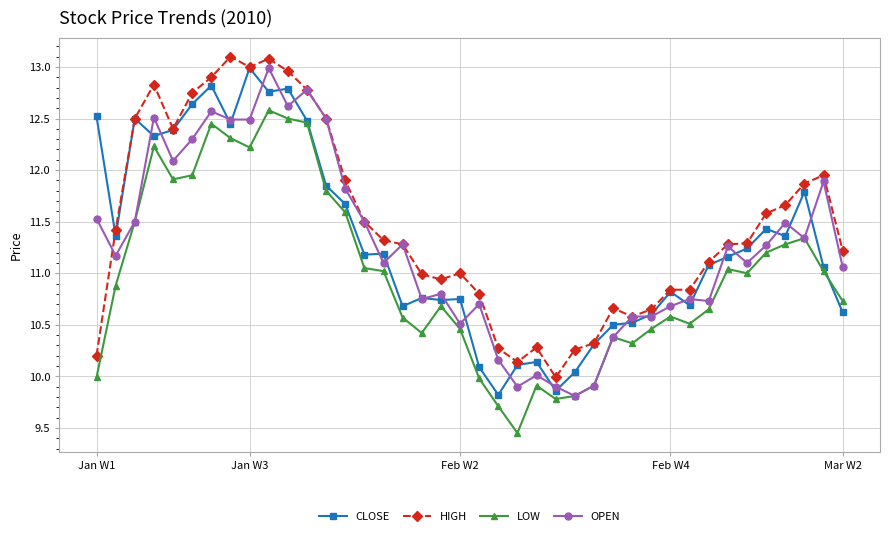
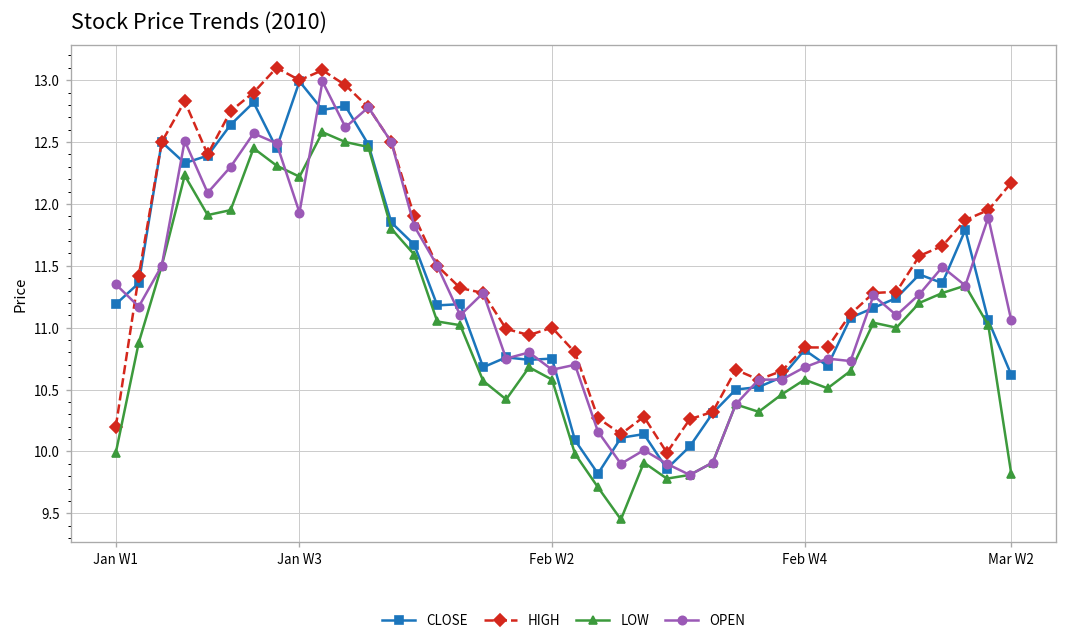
CLOSE, Jan W1: 12.52 -> 11.19
OPEN, Jan W1: 11.53 -> 11.35
OPEN, Jan W3: 12.49 -> 11.93
LOW, Feb W2: 10.46 -> 10.58
OPEN, Feb W2: 10.51 -> 10.66
HIGH, Mar W2: 11.22 -> 12.17
LOW, Mar W2: 10.73 -> 9.82
